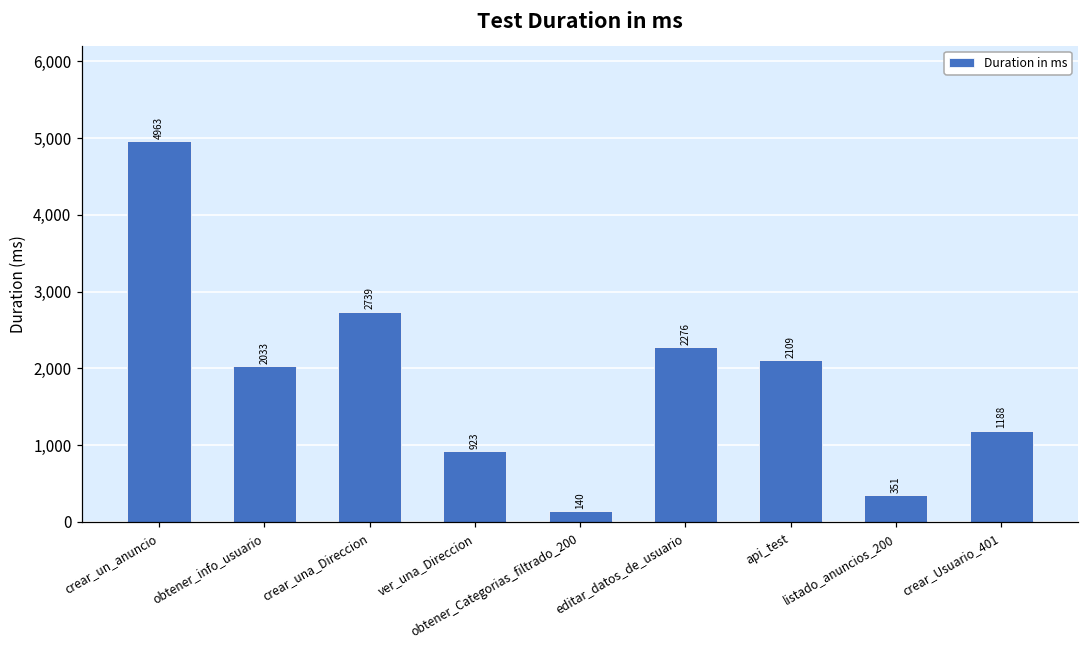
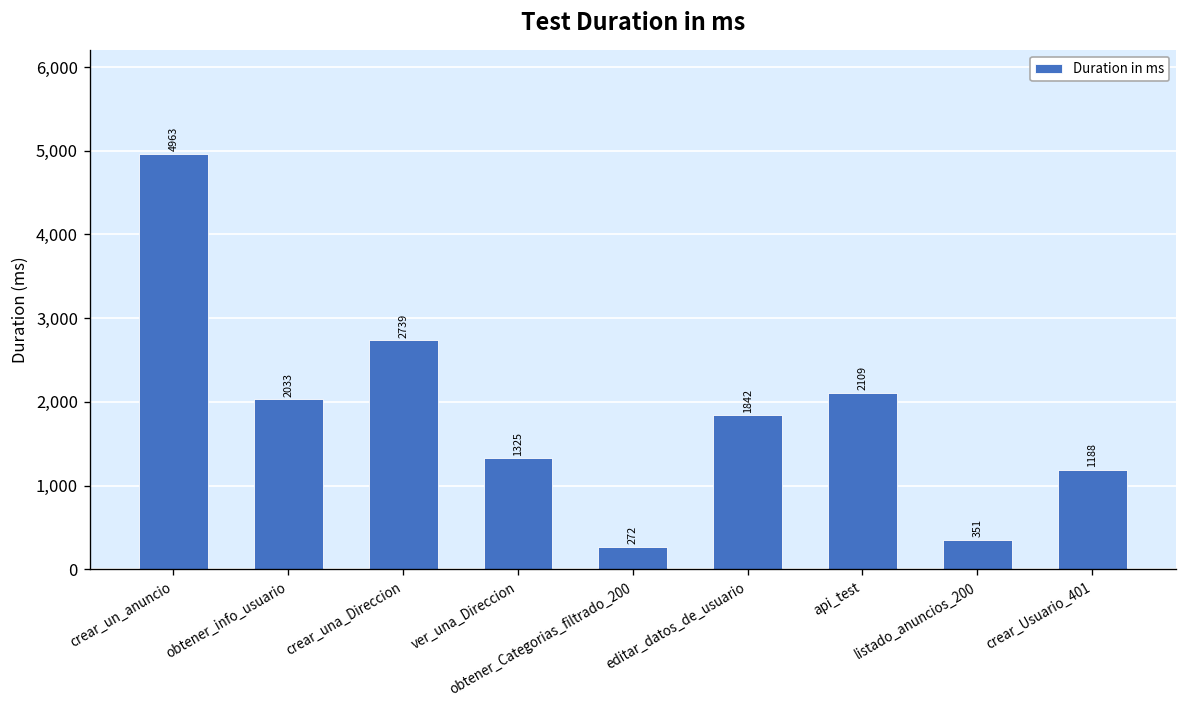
ver_una_Direccion: 923 -> 1325
obtener_Categorias_filtrado_200: 140 -> 272
editar_datos_de_usuario: 2276 -> 1842
